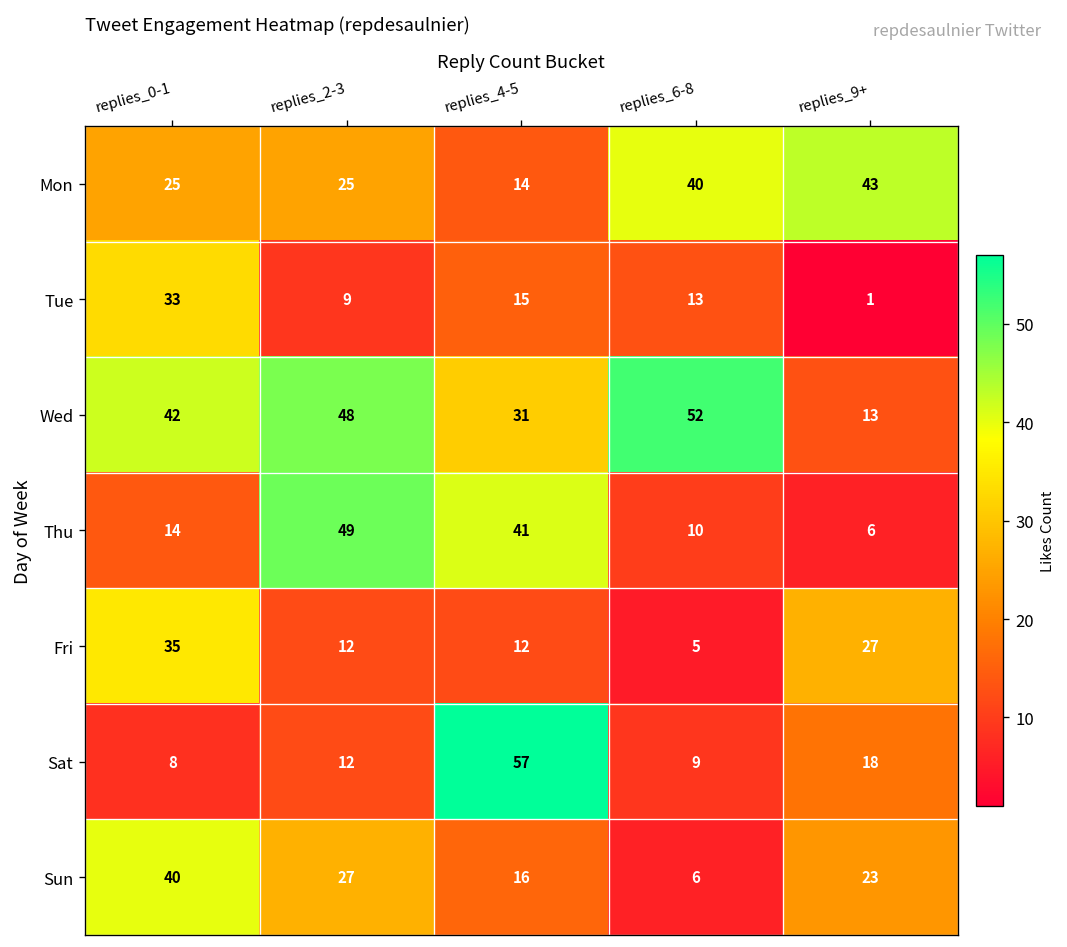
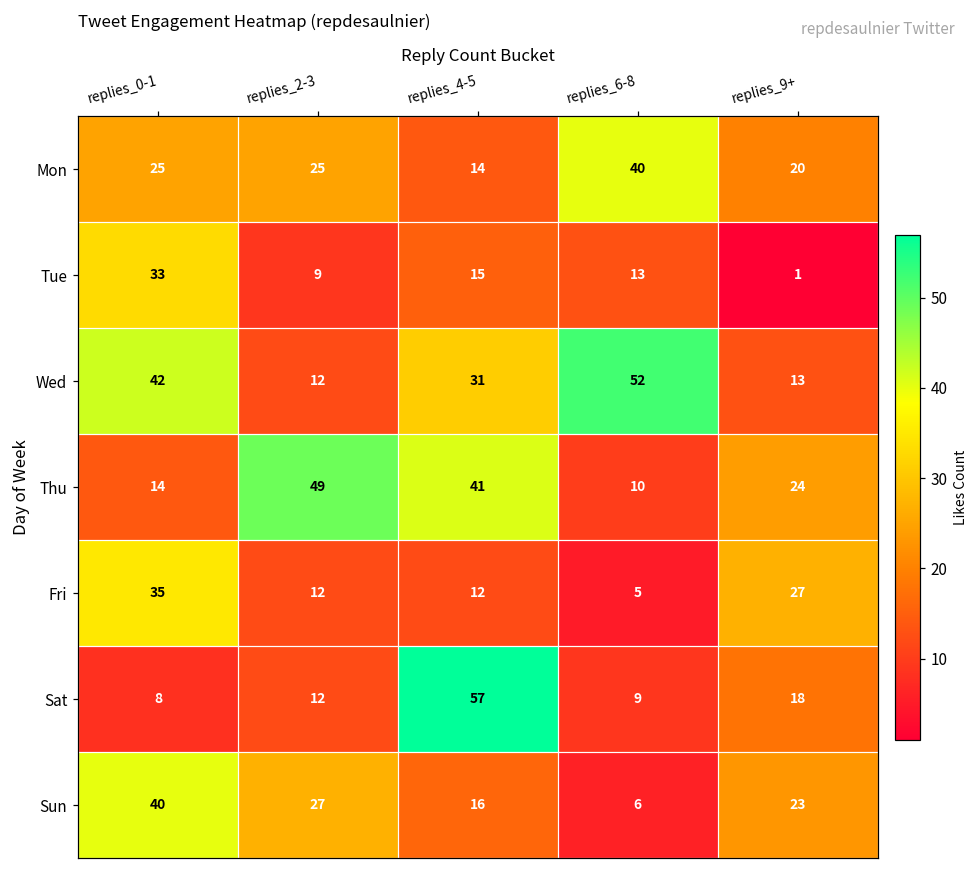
Mon, replies_9+: 43 -> 20
Wed, replies_2-3: 48 -> 12
Thu, replies_9+: 6 -> 24
